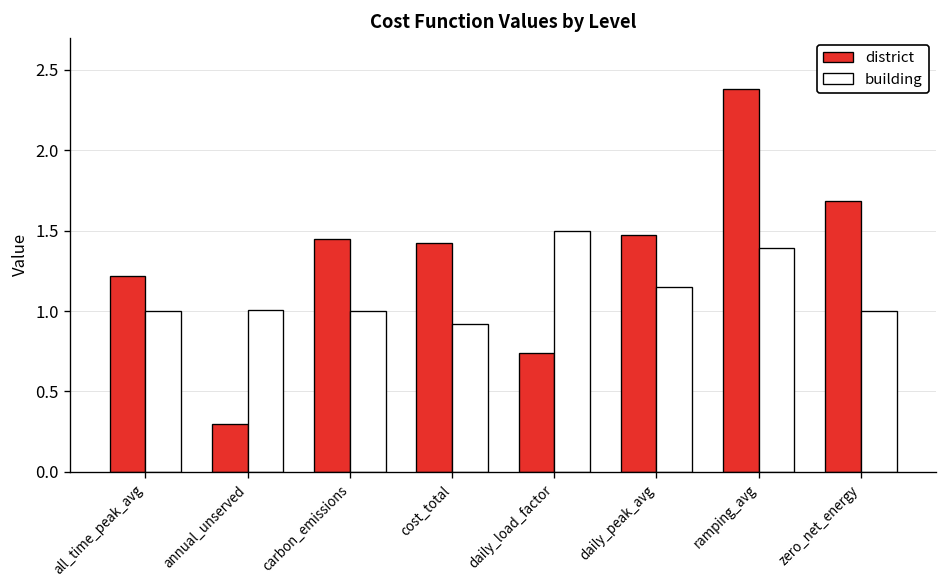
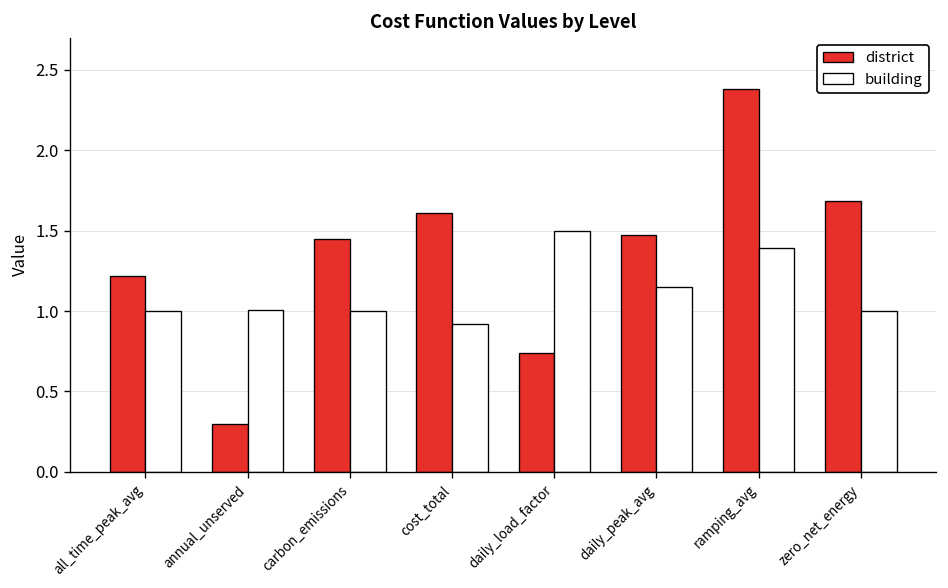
district, cost_total: 1.42 -> 1.61
